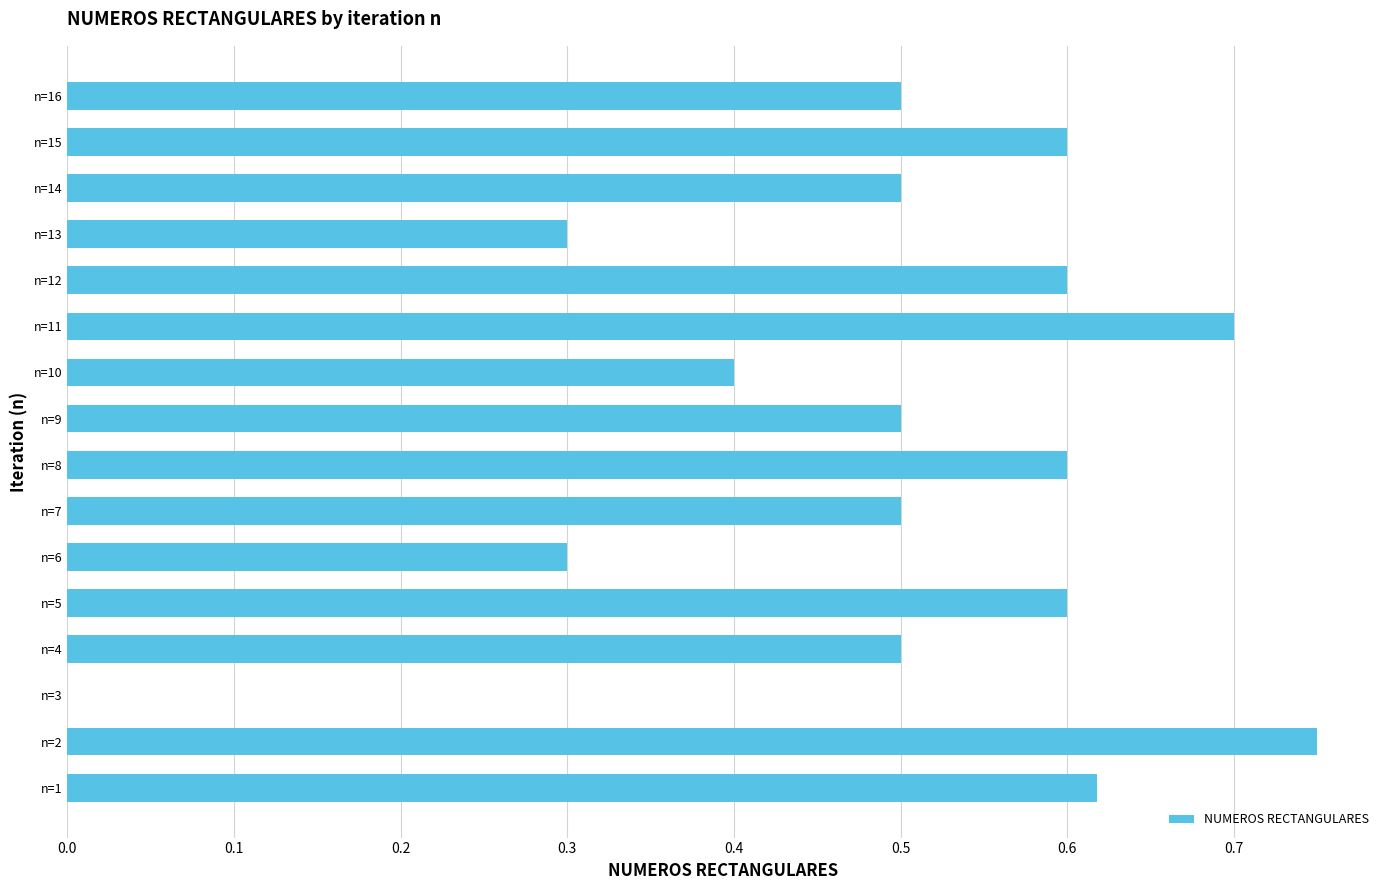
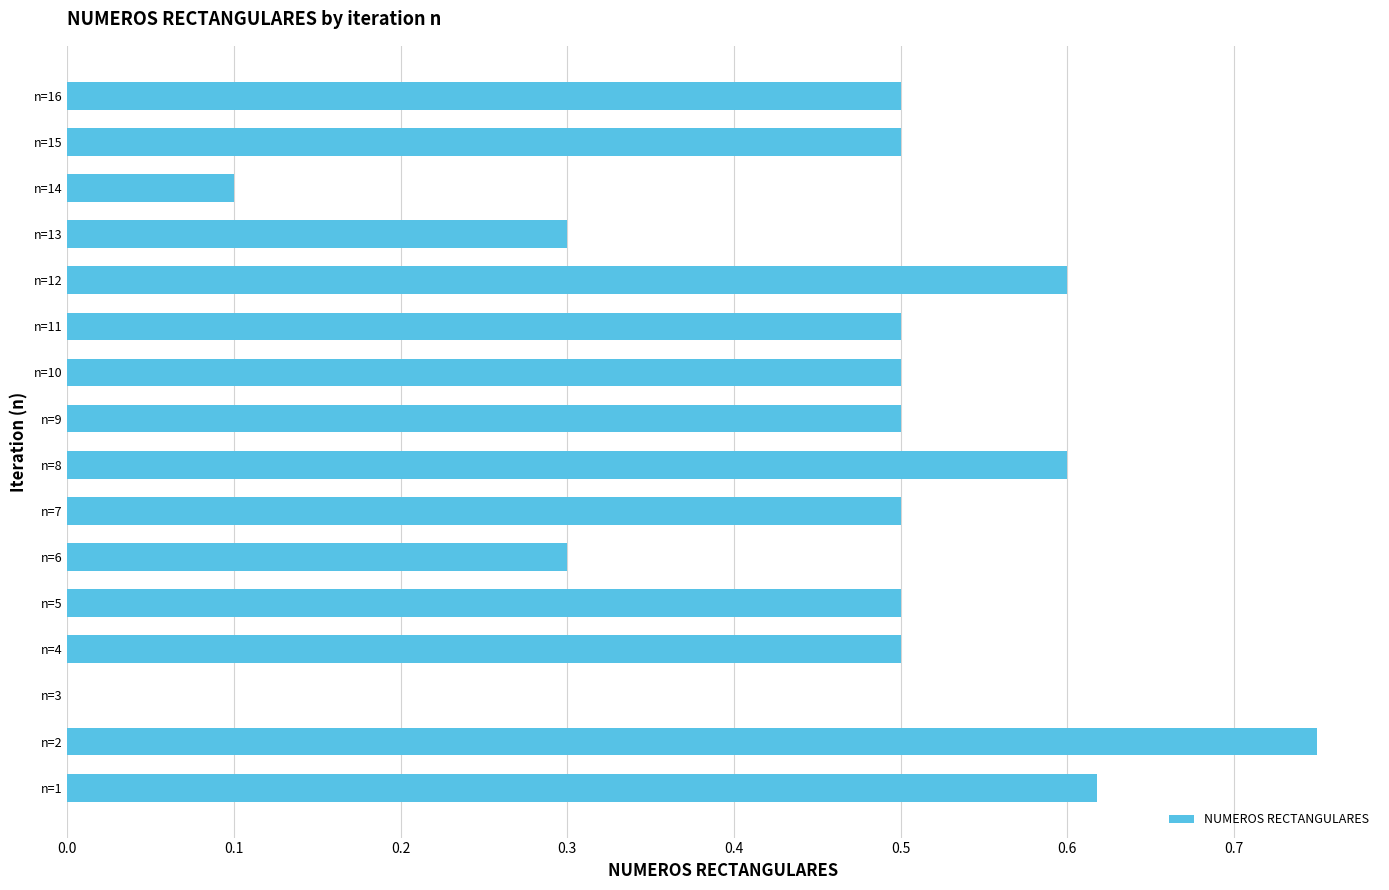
n=15: 0.6 -> 0.5
n=14: 0.5 -> 0.1
n=11: 0.7 -> 0.5
n=10: 0.4 -> 0.5
n=5: 0.6 -> 0.5
